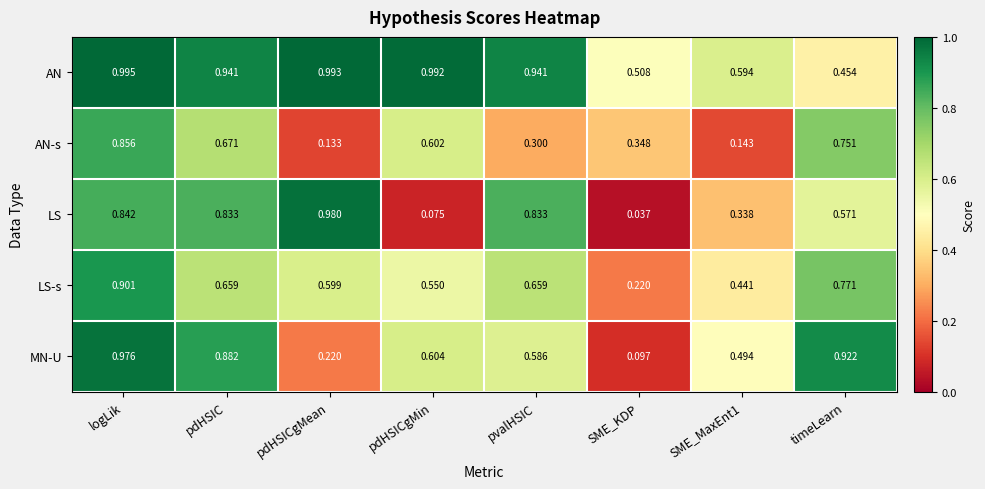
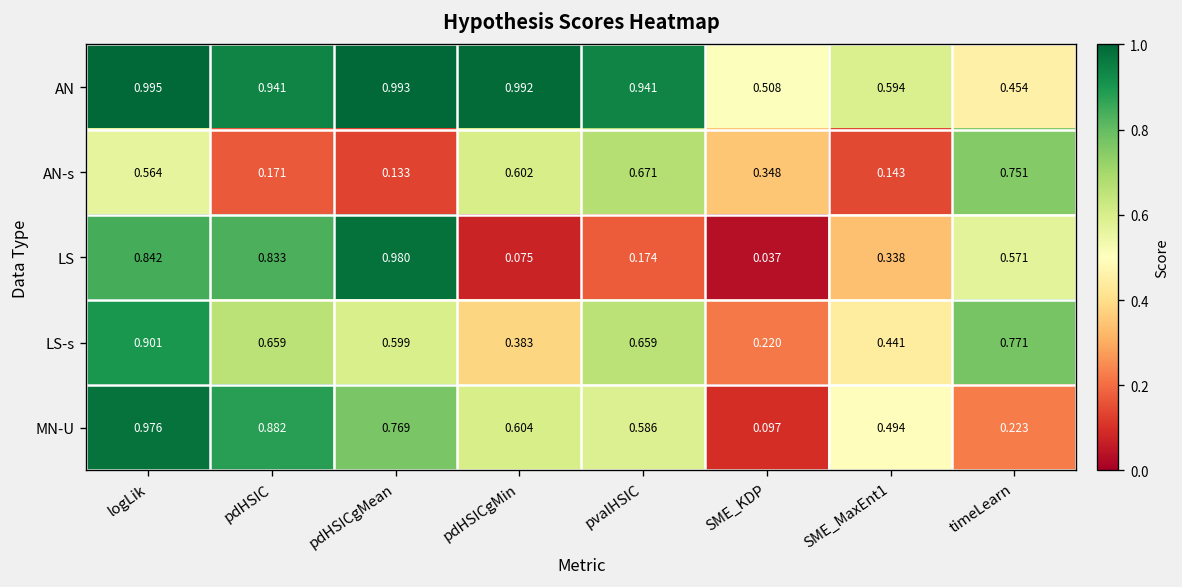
AN-s, logLik: 0.856 -> 0.564
AN-s, pdHSIC: 0.671 -> 0.171
AN-s, pvalHSIC: 0.300 -> 0.671
LS, pvalHSIC: 0.833 -> 0.174
LS-s, pdHSICgMin: 0.550 -> 0.383
MN-U, pdHSICgMean: 0.220 -> 0.769
MN-U, timeLearn: 0.922 -> 0.223
